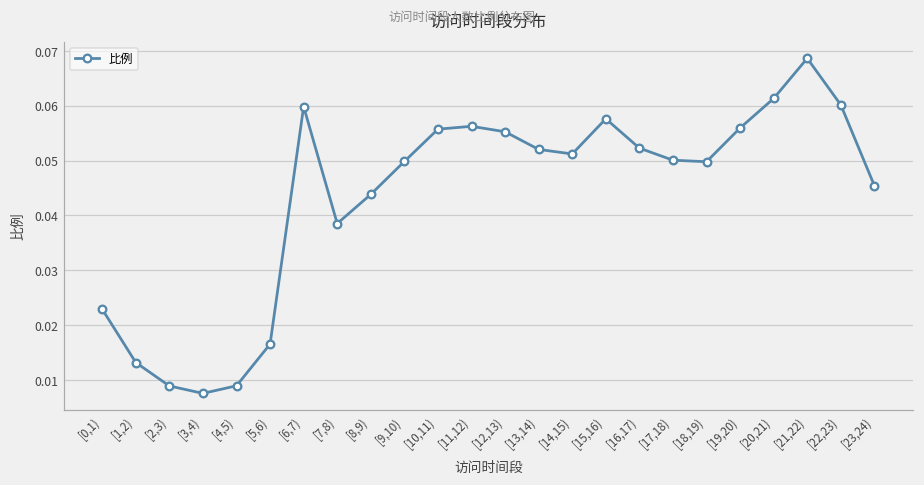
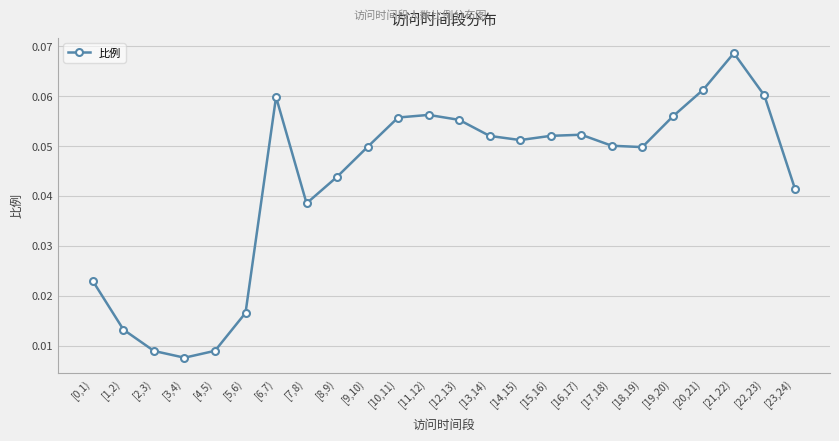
[15,16): 0.058 -> 0.052
[23,24): 0.045 -> 0.041
